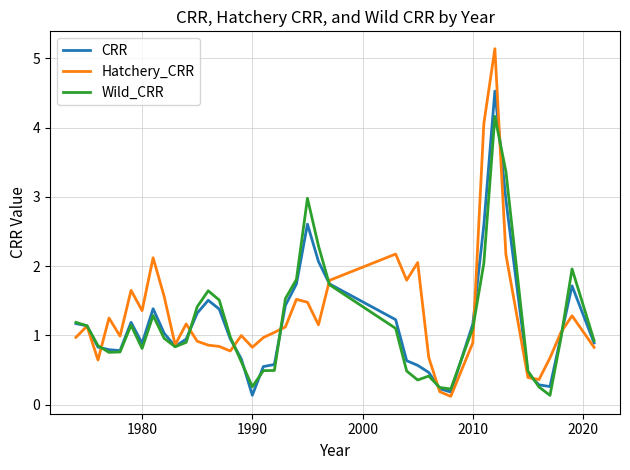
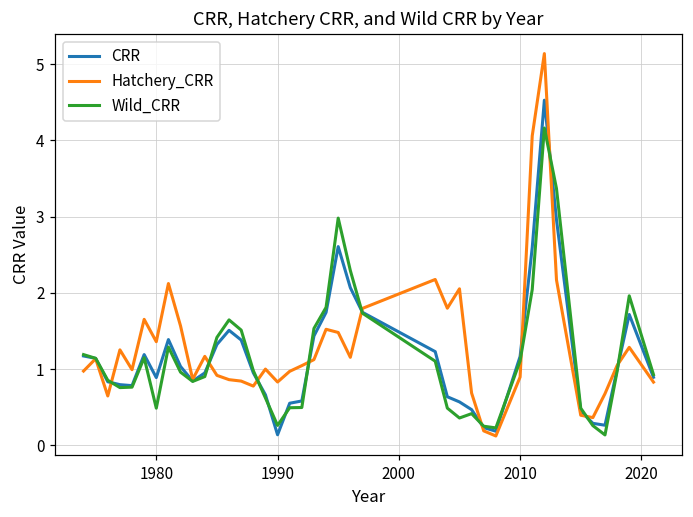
Wild_CRR, 1980: 0.8 -> 0.5
